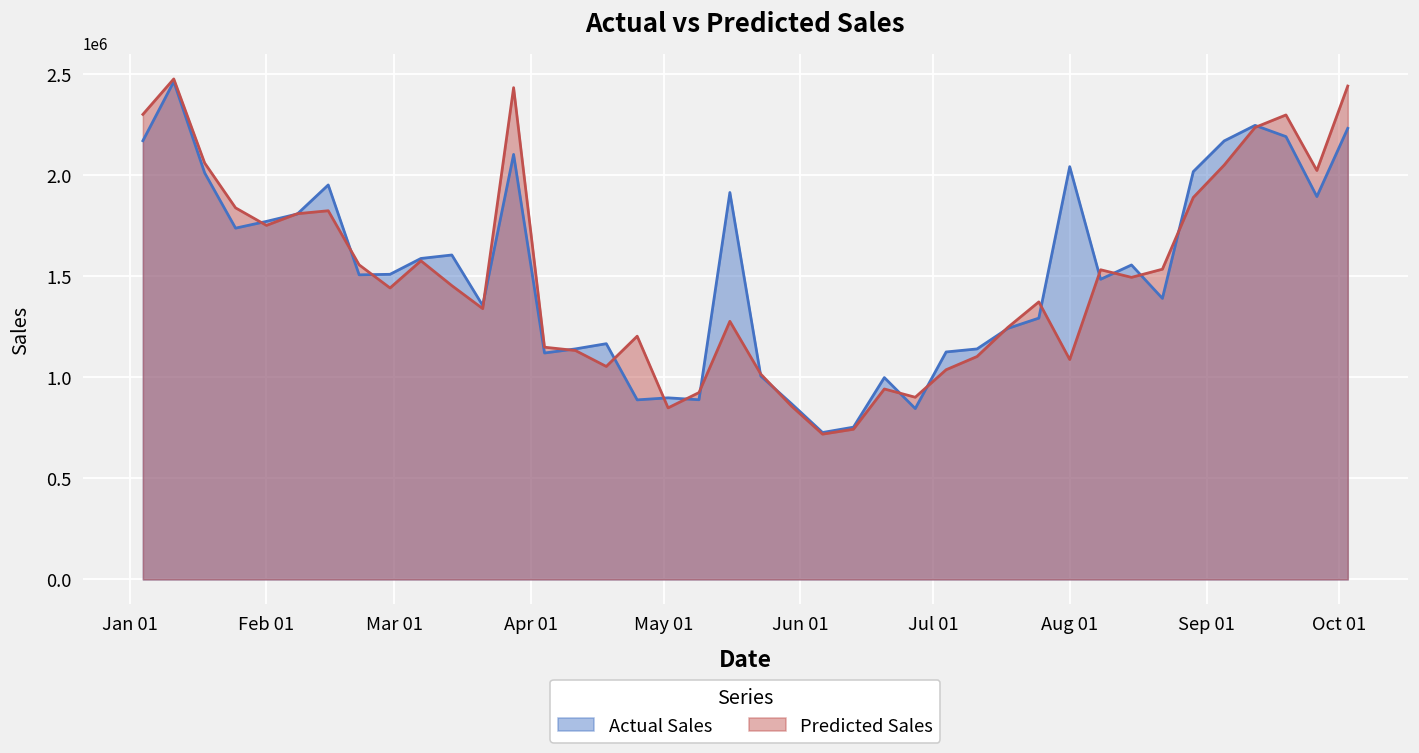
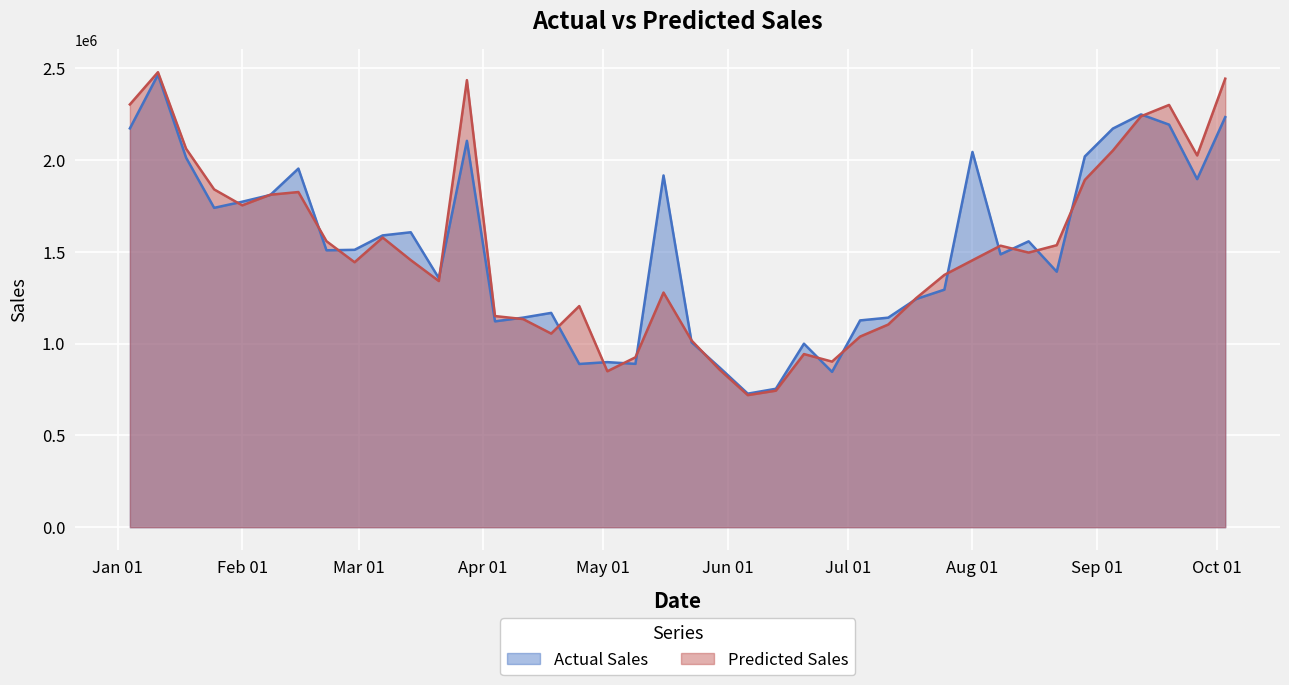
Predicted Sales, Aug 01: 1090000 -> 1450000
